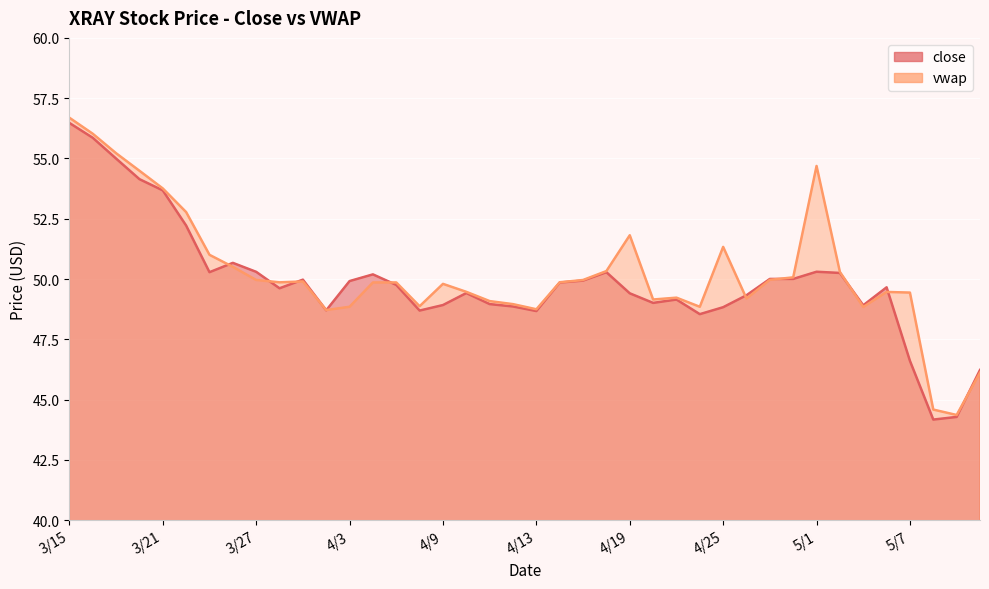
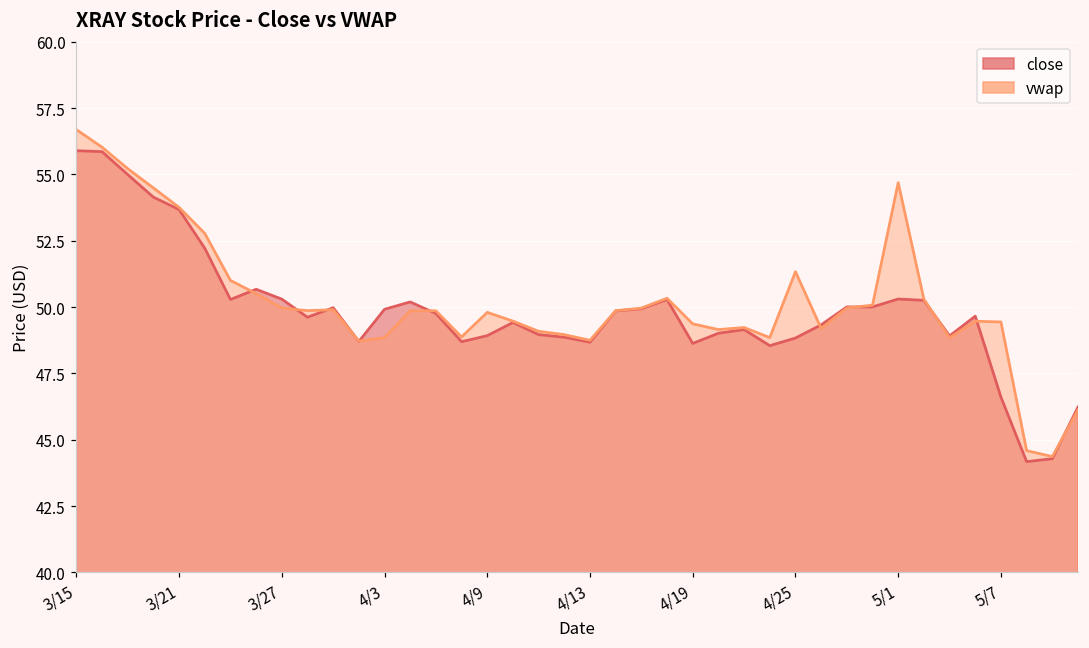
close, 3/15: 56.5 -> 55.9
close, 4/19: 49.4 -> 48.6
vwap, 4/19: 51.8 -> 49.4
